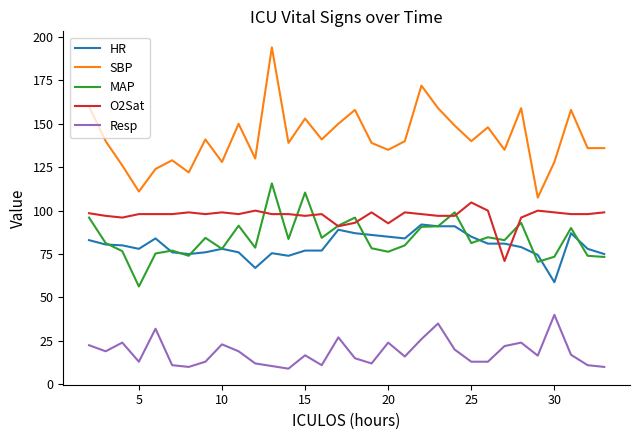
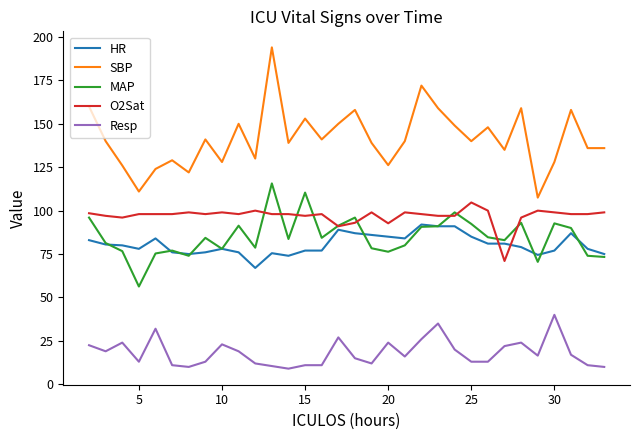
Resp, 15: 17 -> 11
SBP, 20: 135 -> 126
MAP, 25: 81 -> 92
HR, 30: 59 -> 77
MAP, 30: 73 -> 93
